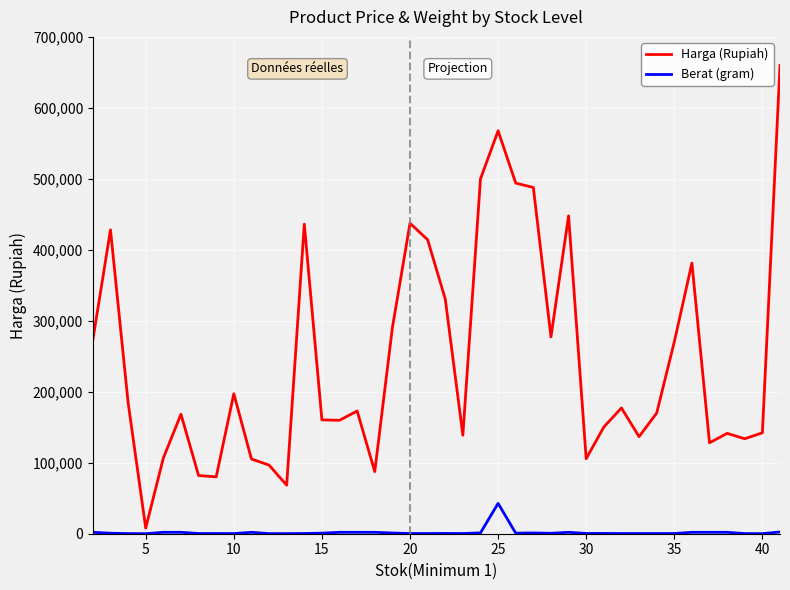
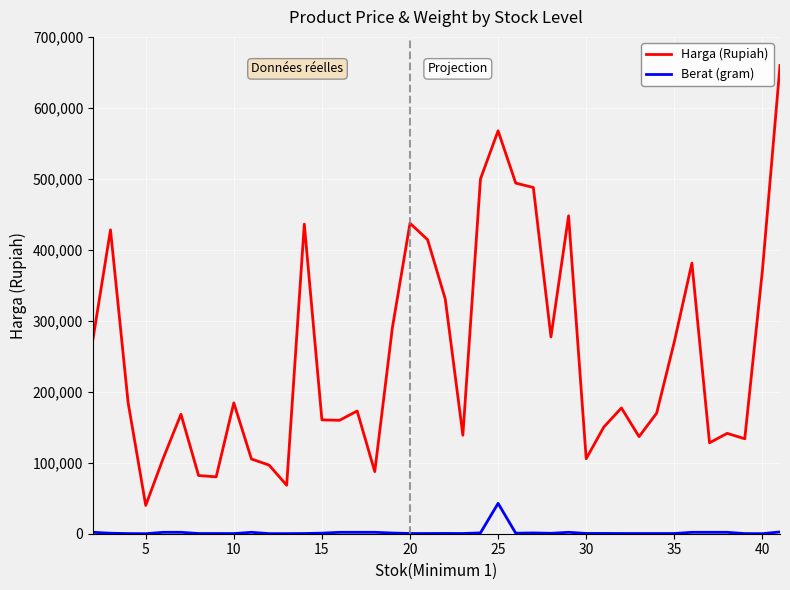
Harga (Rupiah), 5: 10,000 -> 40,000
Harga (Rupiah), 10: 200,000 -> 180,000
Harga (Rupiah), 40: 140,000 -> 370,000
